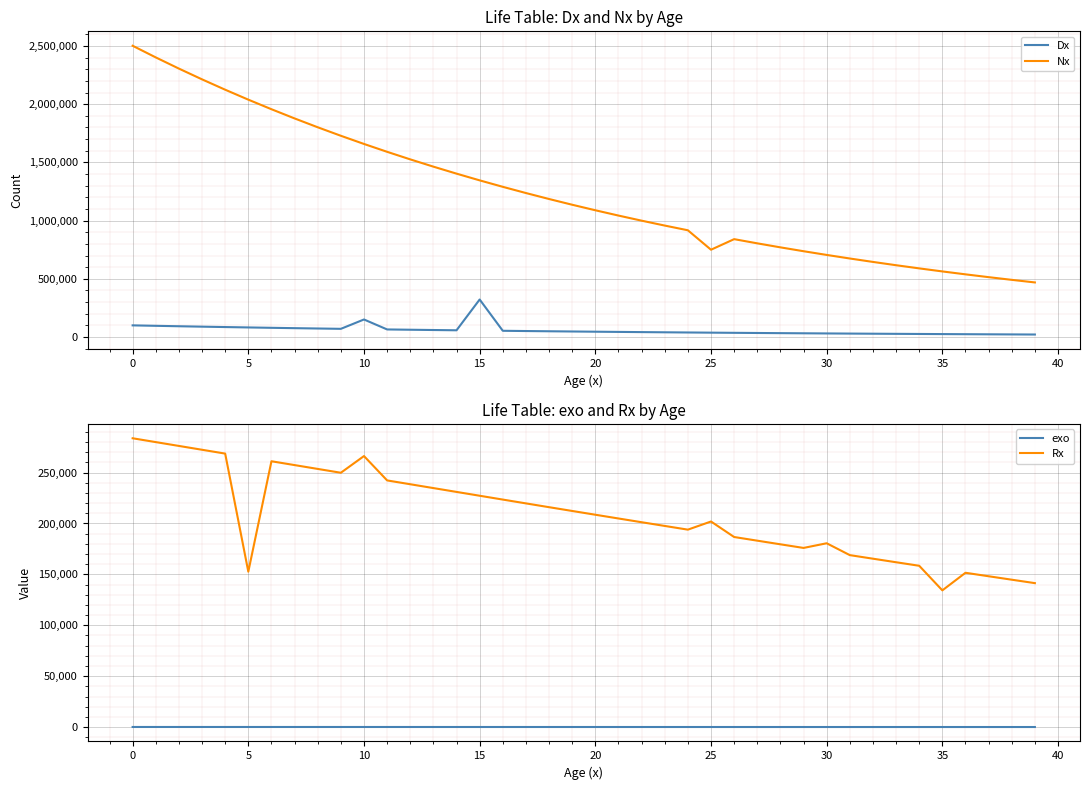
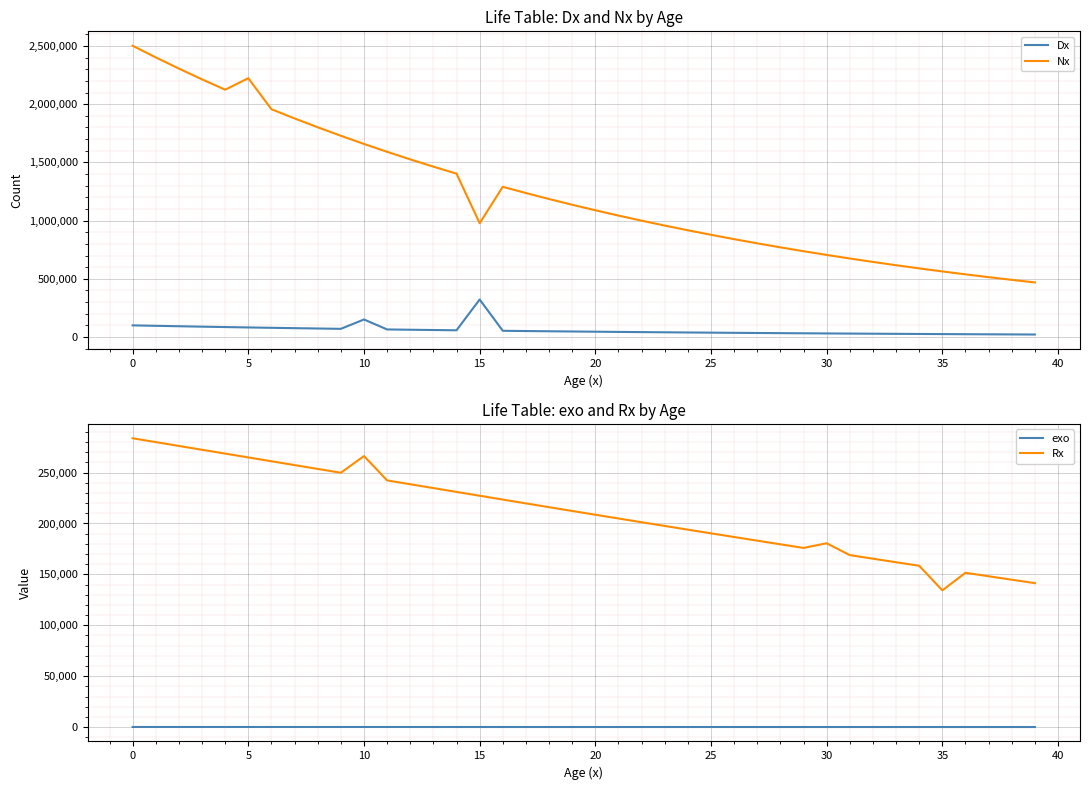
Life Table: Dx and Nx by Age, Nx, 5: 2,040,000 -> 2,220,000
Life Table: Dx and Nx by Age, Nx, 15: 1,350,000 -> 980,000
Life Table: Dx and Nx by Age, Nx, 25: 750,000 -> 880,000
Life Table: exo and Rx by Age, Rx, 5: 153,000 -> 265,000
Life Table: exo and Rx by Age, Rx, 25: 202,000 -> 190,000
